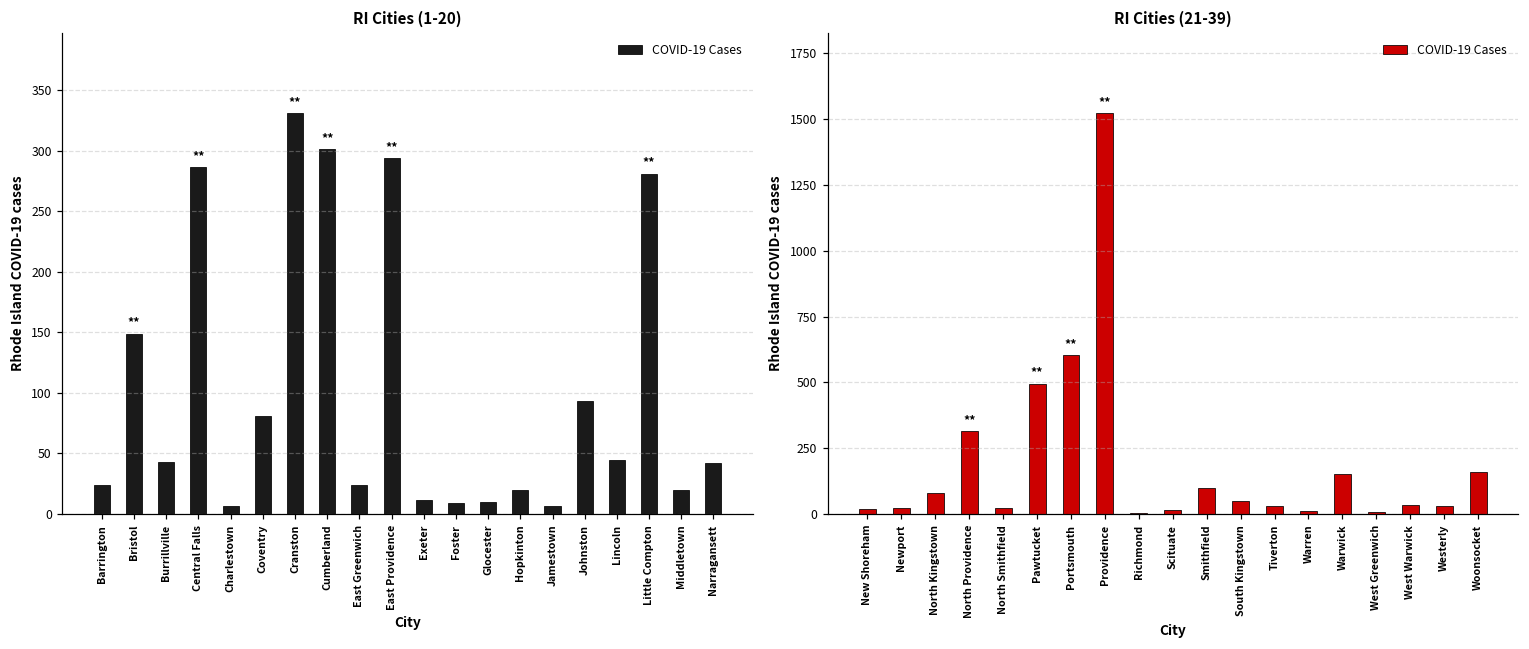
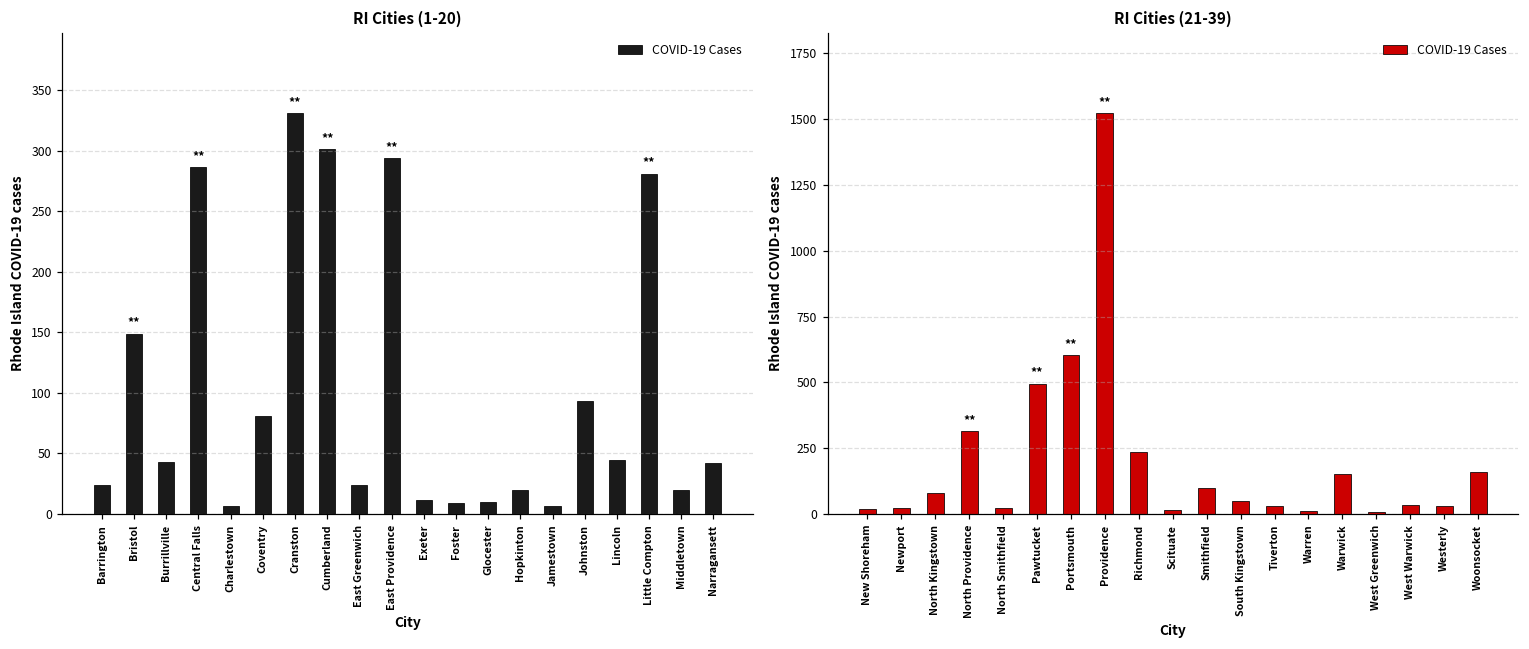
RI Cities (21-39), Richmond: 10 -> 240
